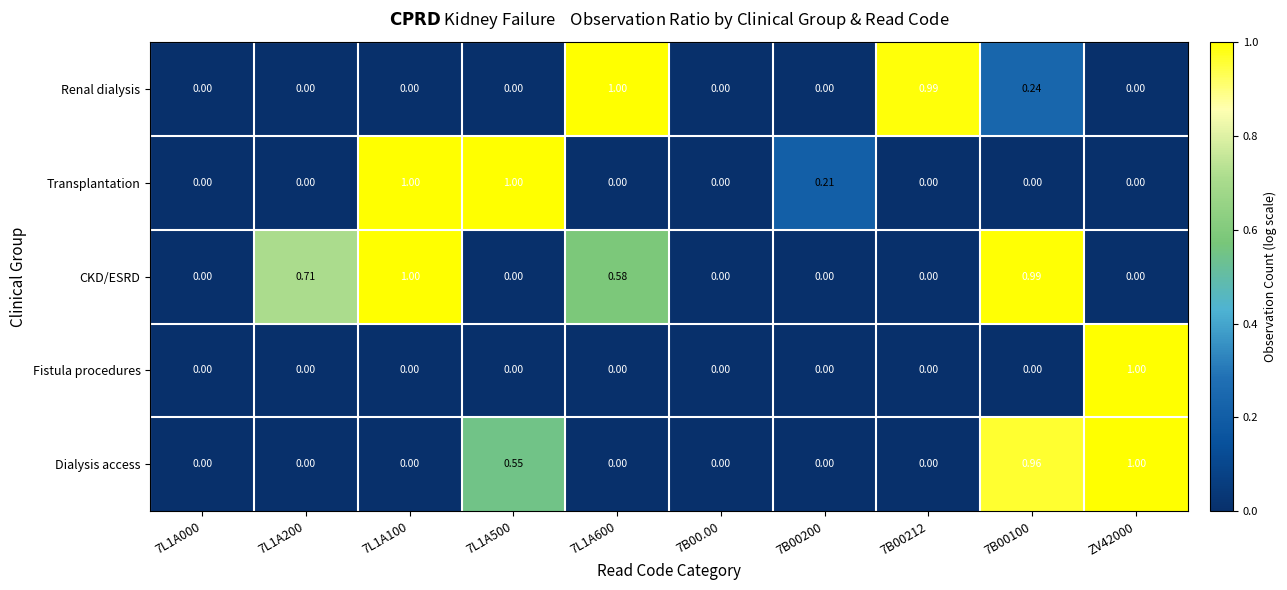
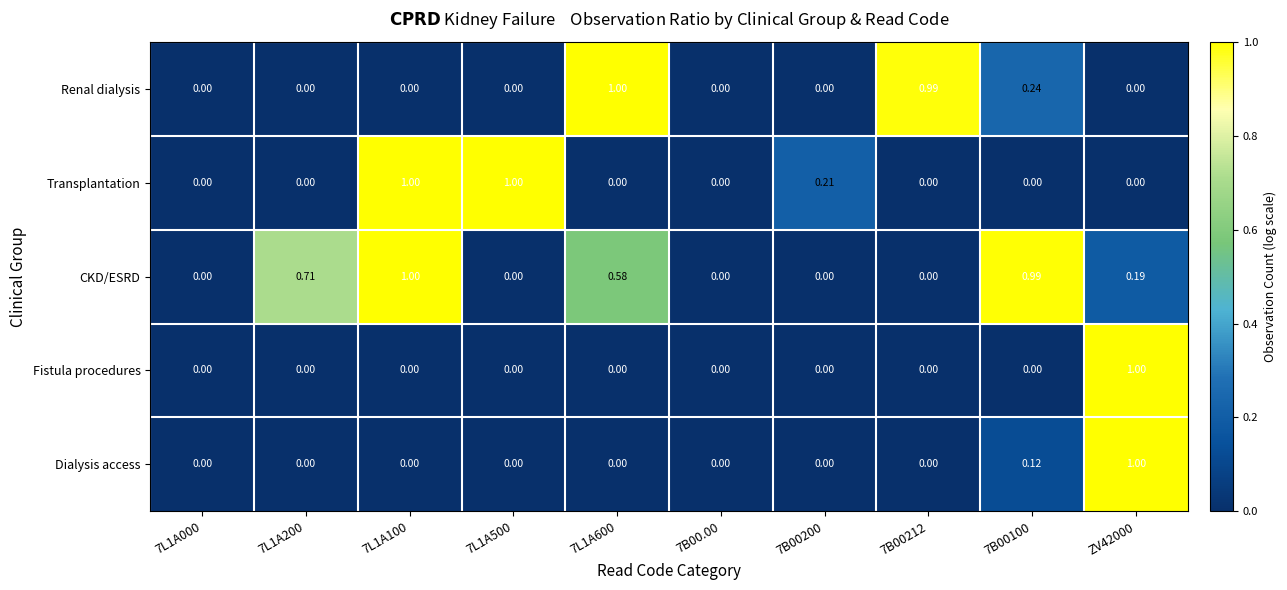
CKD/ESRD, ZV42000: 0.00 -> 0.19
Dialysis access, 7L1A500: 0.55 -> 0.00
Dialysis access, 7B00100: 0.96 -> 0.12
